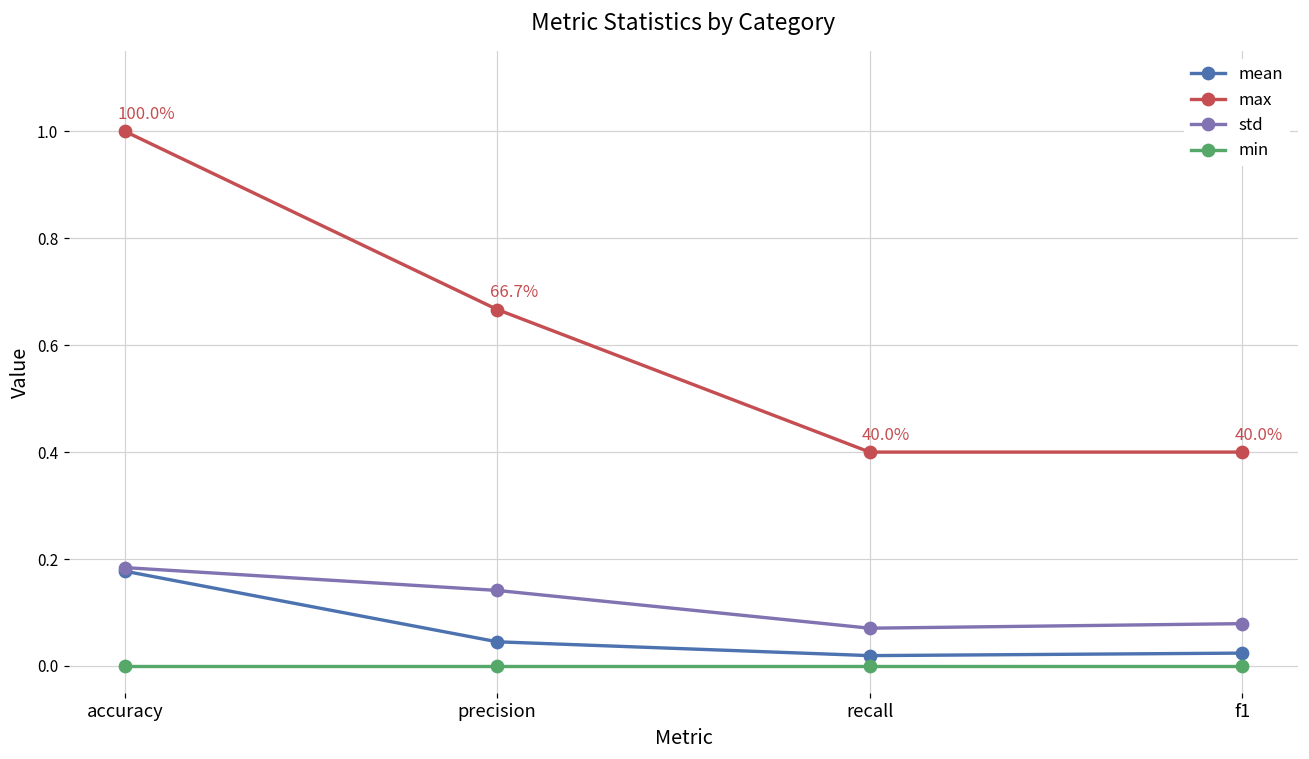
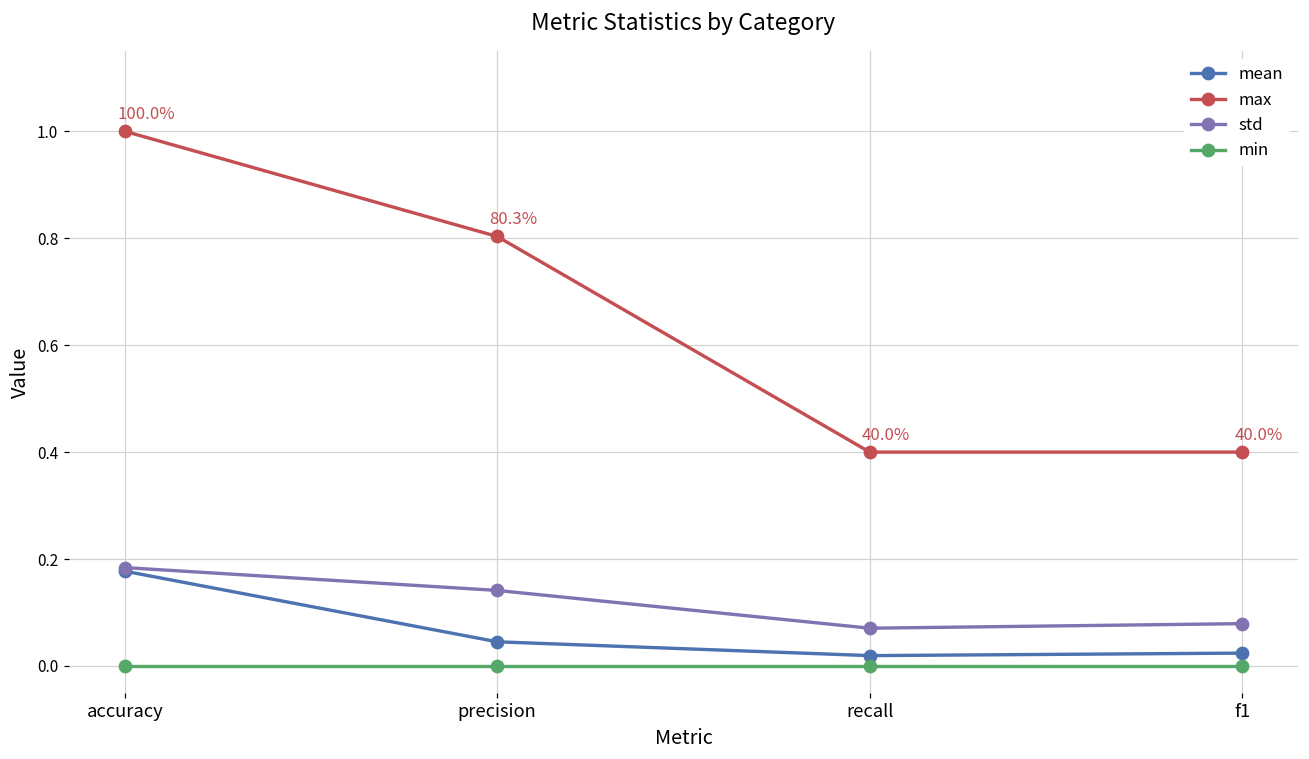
max, precision: 66.7% -> 80.3%
